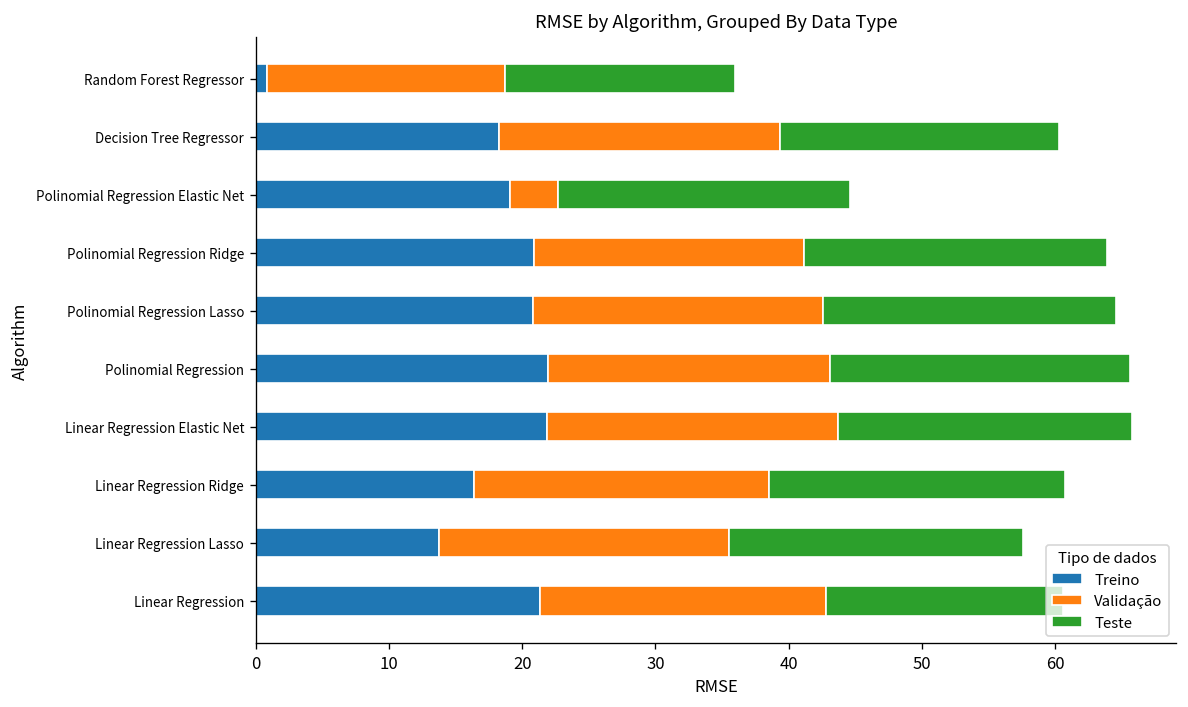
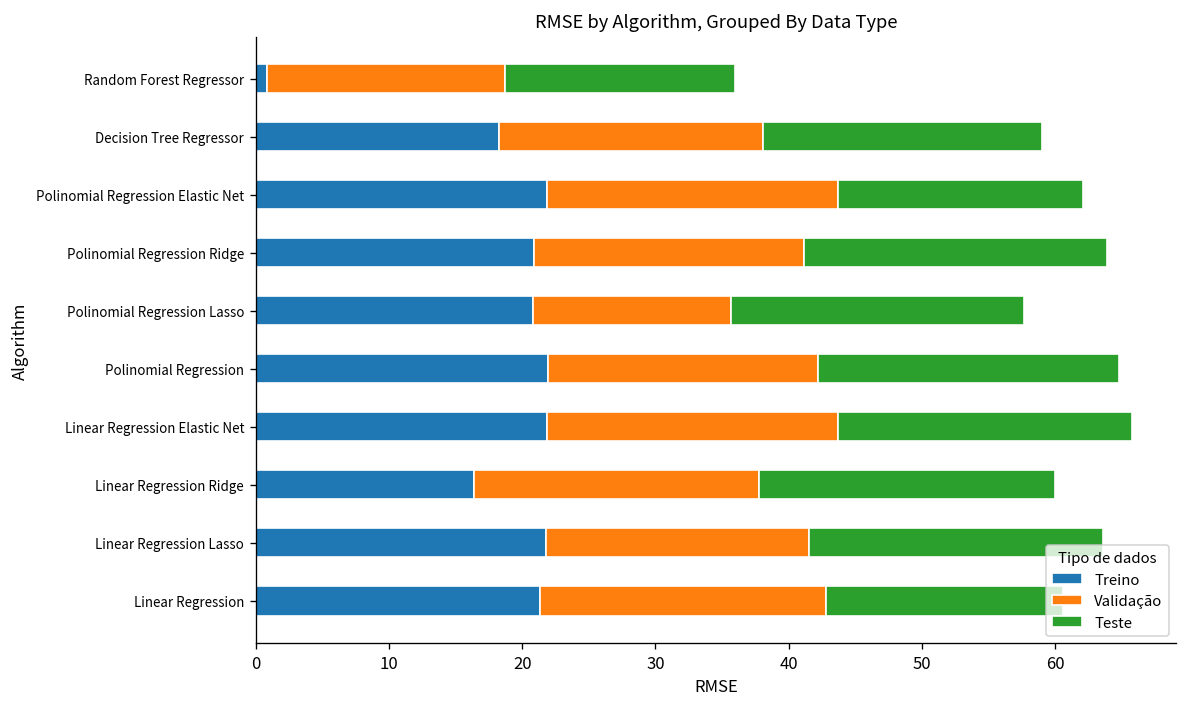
Validação, Decision Tree Regressor: 21.1 -> 19.9
Treino, Polinomial Regression Elastic Net: 19.1 -> 21.9
Validação, Polinomial Regression Elastic Net: 3.6 -> 21.9
Teste, Polinomial Regression Elastic Net: 21.9 -> 18.4
Validação, Polinomial Regression Lasso: 21.7 -> 14.9
Validação, Polinomial Regression: 21.1 -> 20.3
Validação, Linear Regression Ridge: 22.2 -> 21.4
Treino, Linear Regression Lasso: 13.8 -> 21.8
Validação, Linear Regression Lasso: 21.8 -> 19.8
